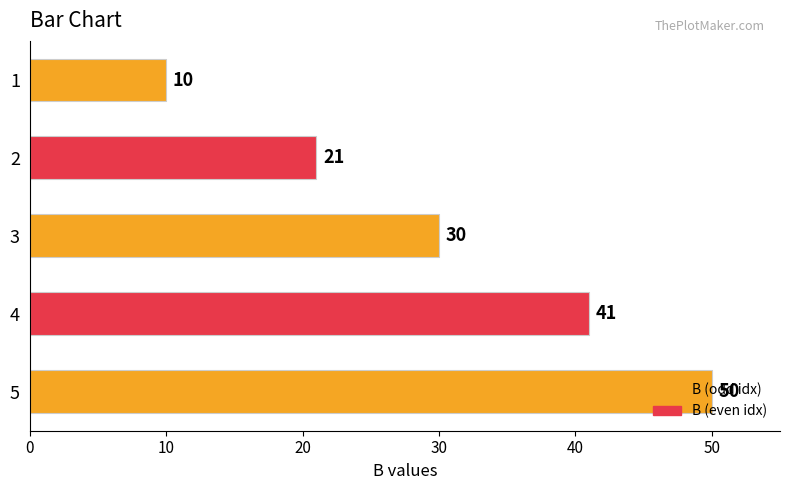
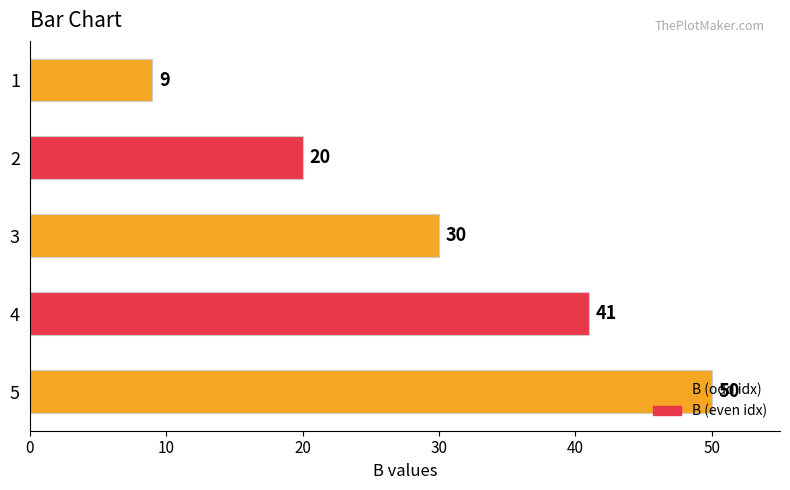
1: 10 -> 9
2: 21 -> 20
